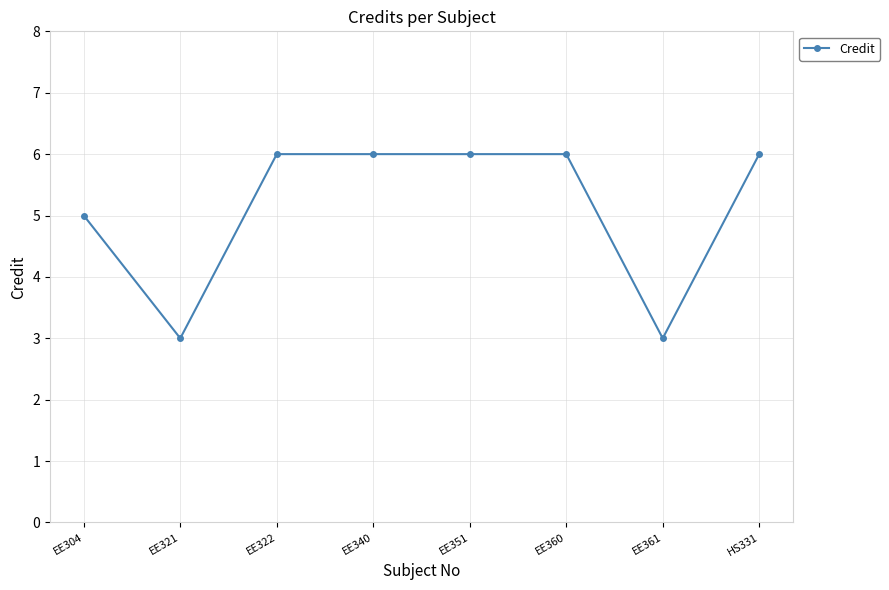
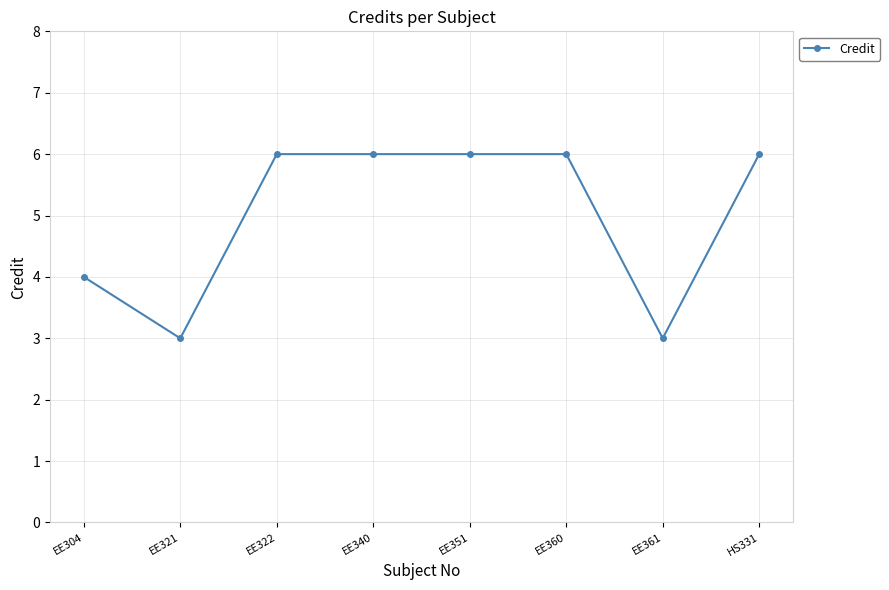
EE304: 5 -> 4
